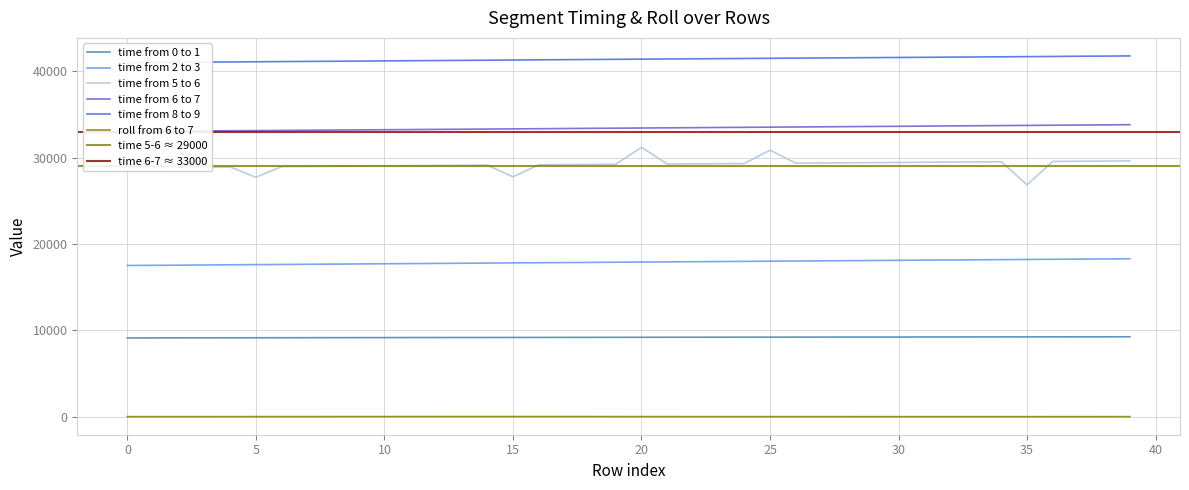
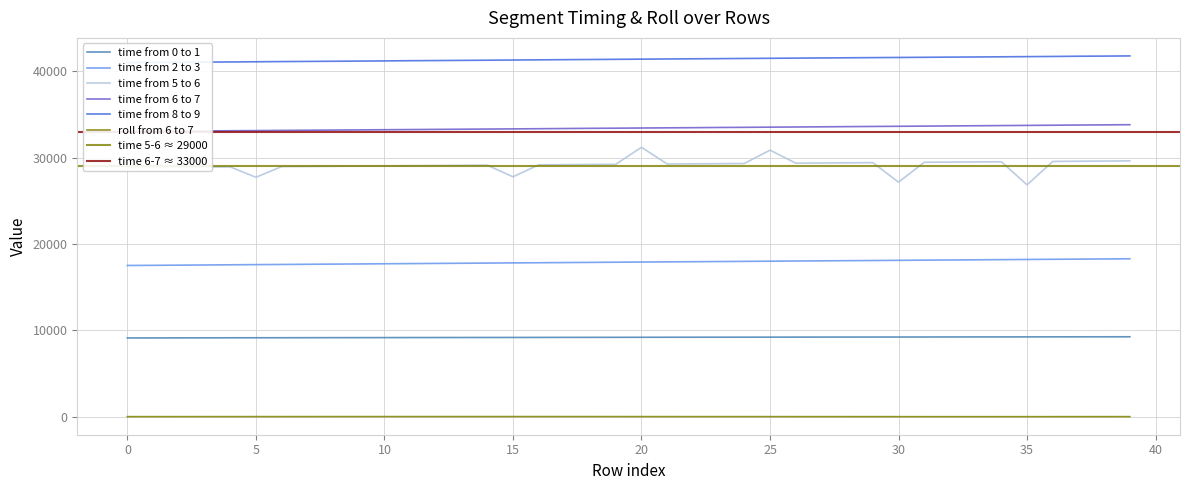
time from 5 to 6, 30: 29000 -> 27000
